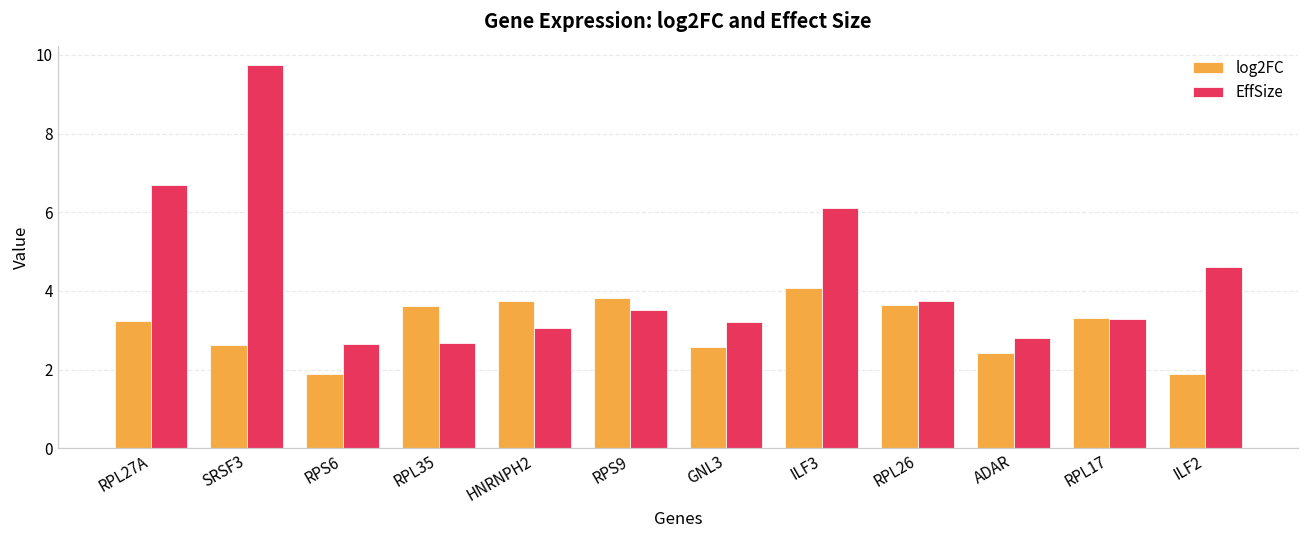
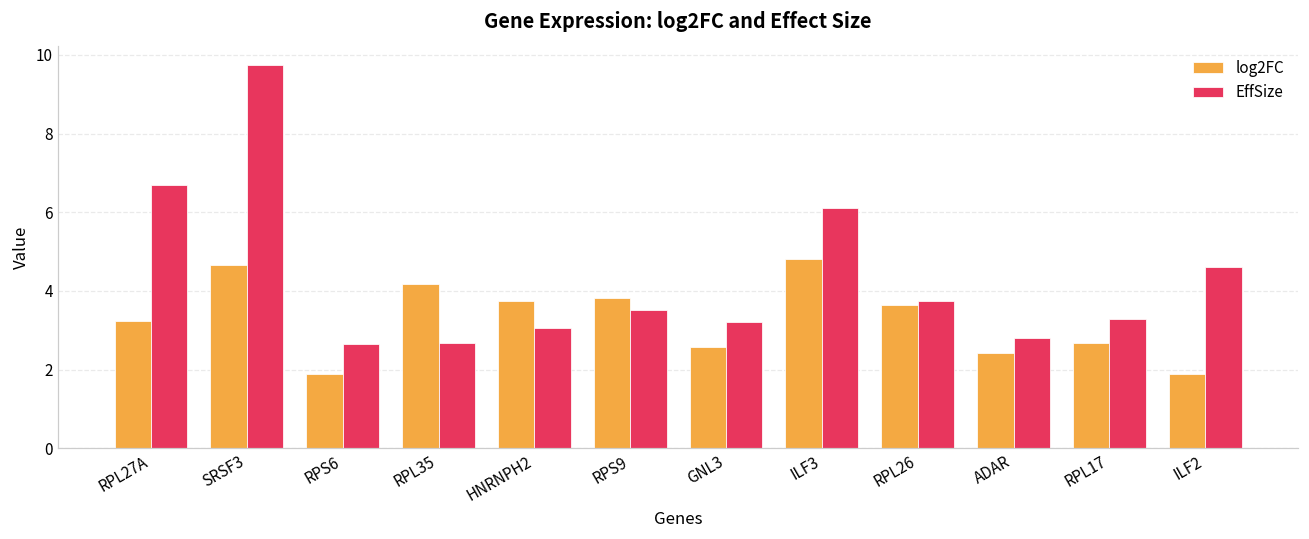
log2FC, SRSF3: 2.6 -> 4.6
log2FC, RPL35: 3.6 -> 4.2
log2FC, ILF3: 4.1 -> 4.8
log2FC, RPL17: 3.3 -> 2.7
